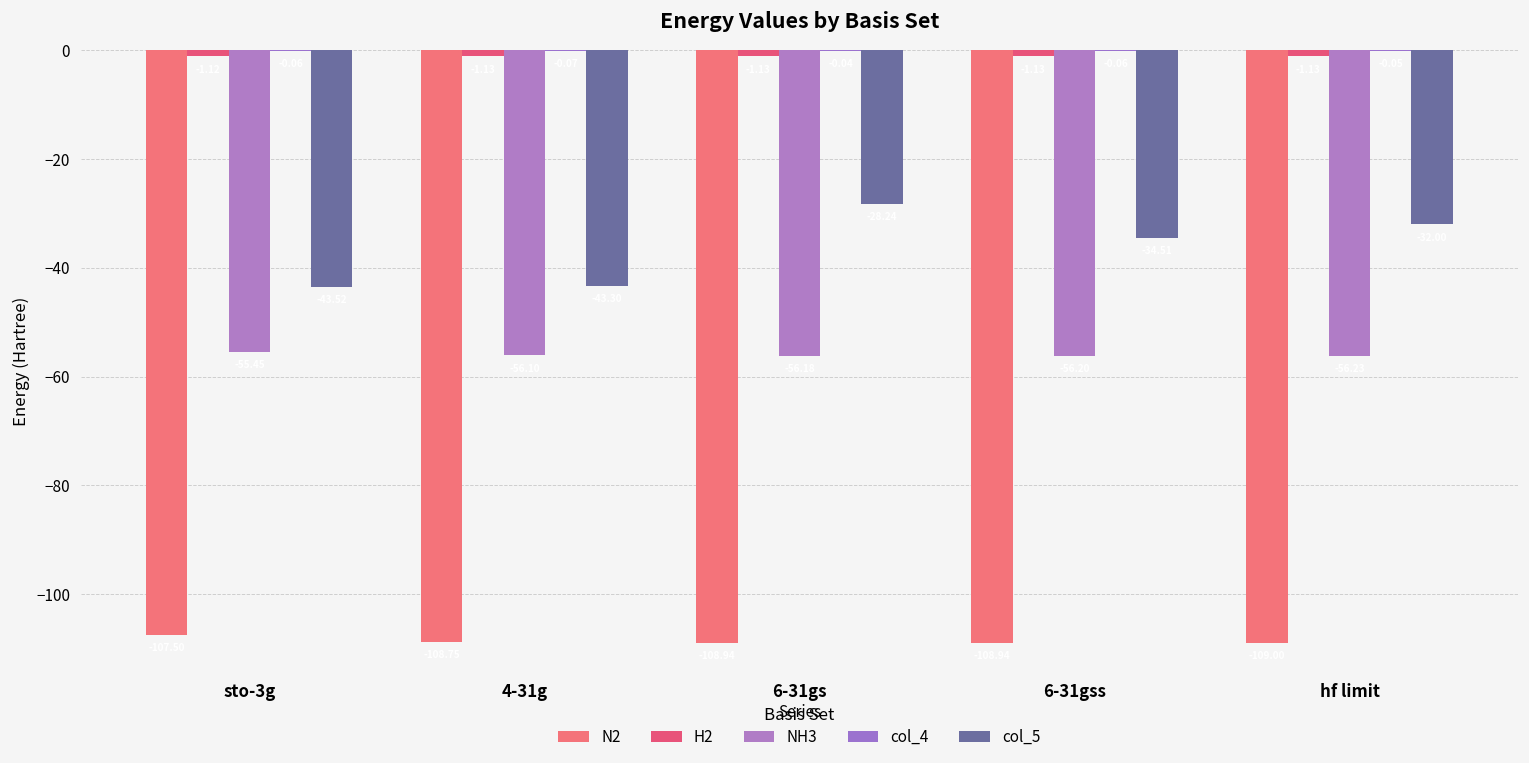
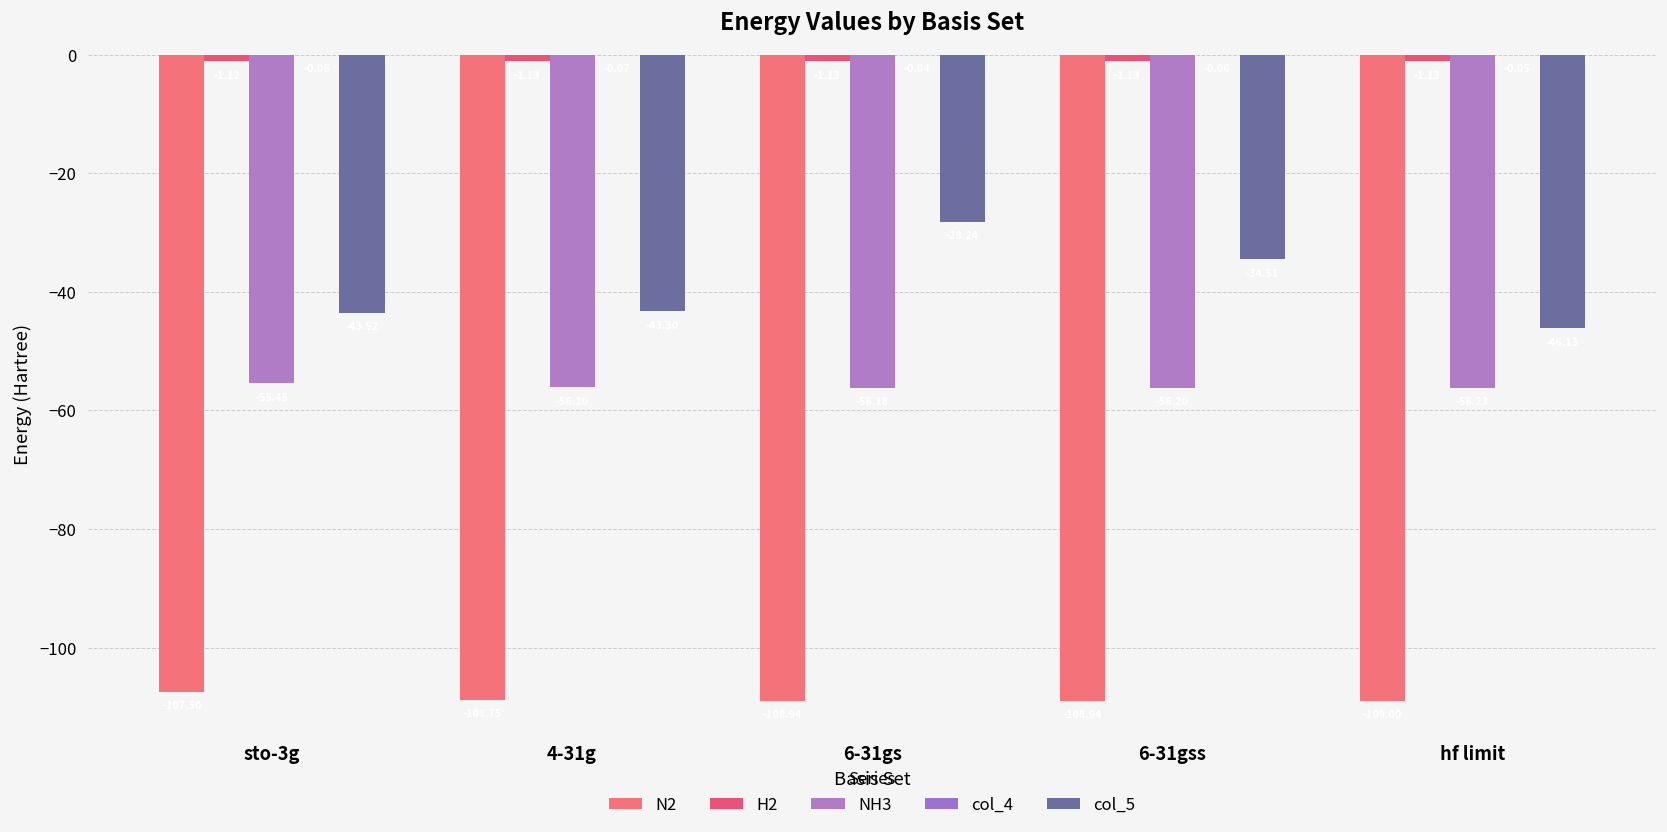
col_5, hf limit: -32 -> -46
